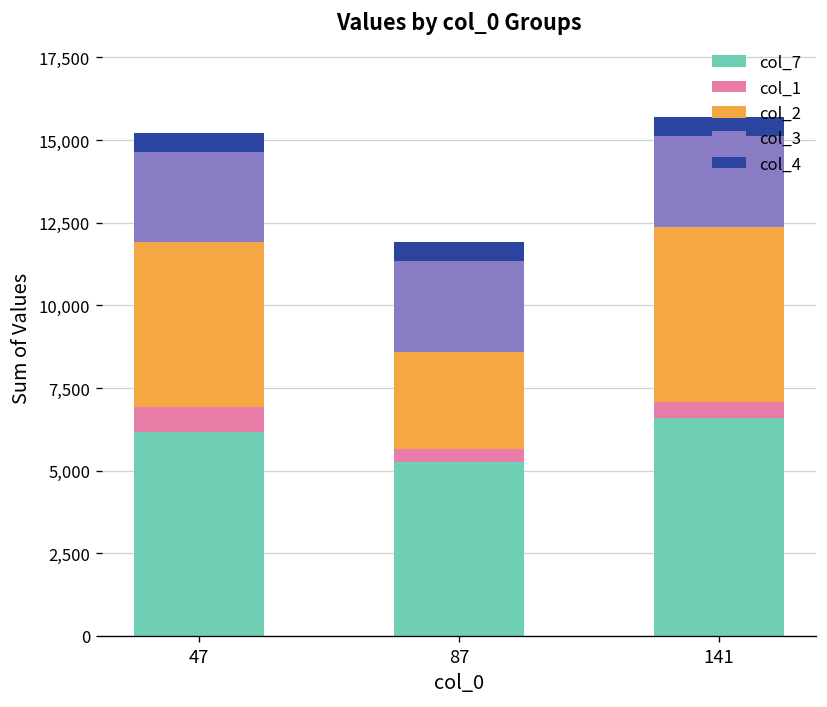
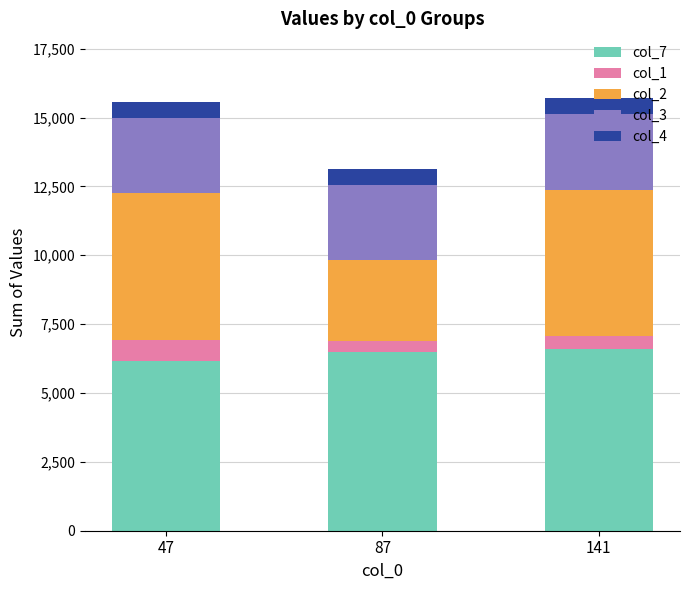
col_2, 47: 5,000 -> 5,300
col_7, 87: 5,300 -> 6,500
